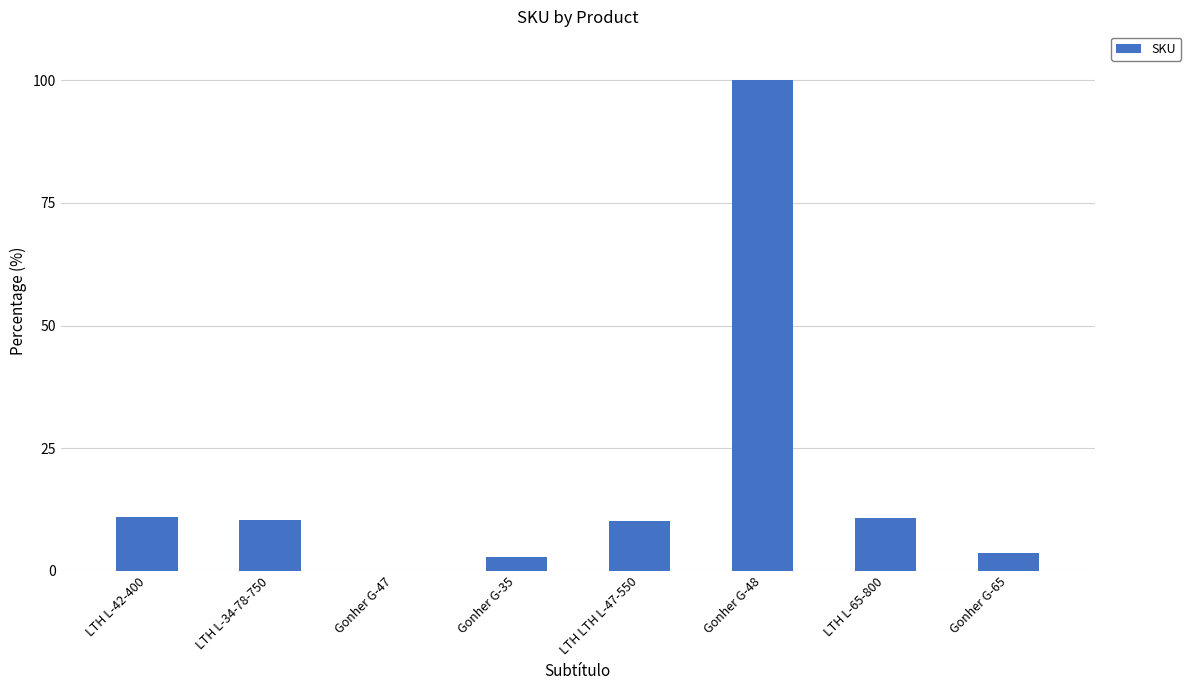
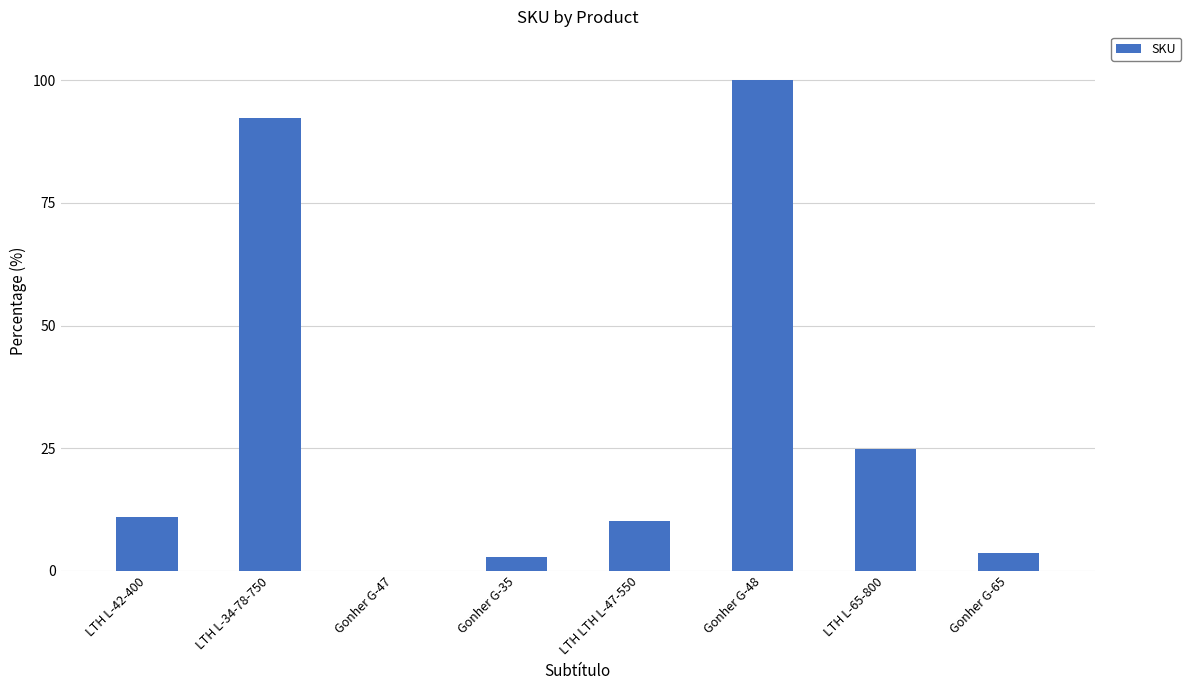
LTH L-34-78-750: 10 -> 92
LTH L-65-800: 11 -> 25
